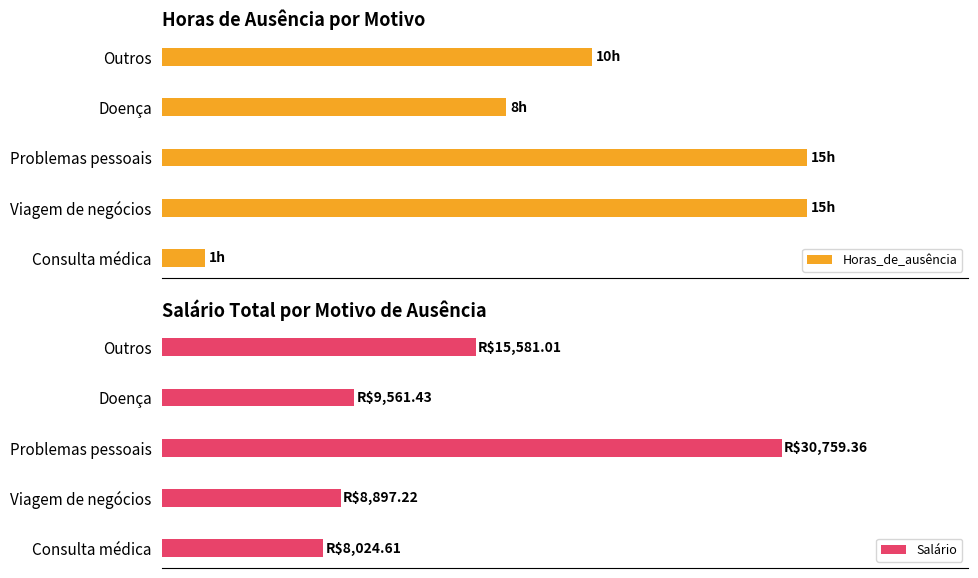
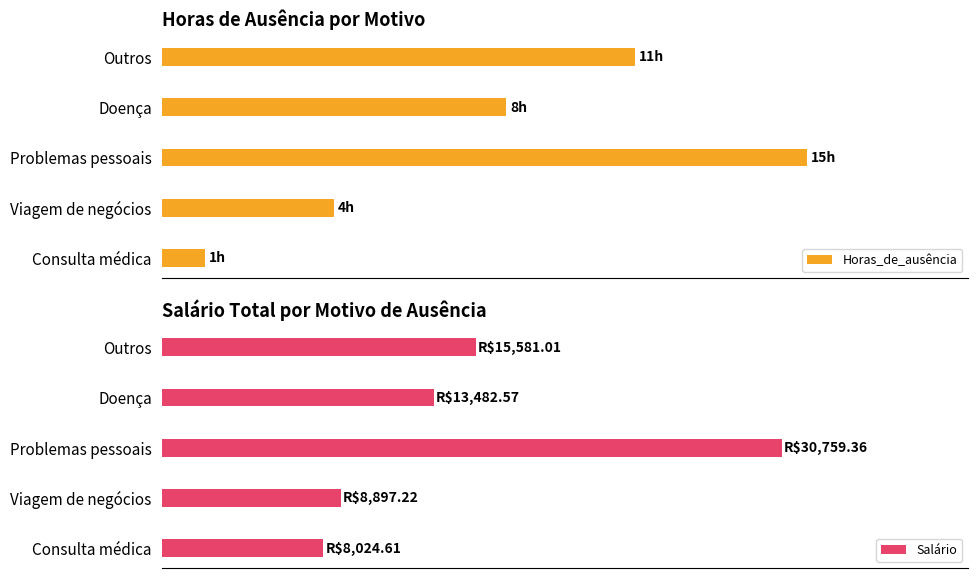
Horas de Ausência por Motivo, Outros: 10h -> 11h
Horas de Ausência por Motivo, Viagem de negócios: 15h -> 4h
Salário Total por Motivo de Ausência, Doença: $9,561.43 -> $13,482.57
